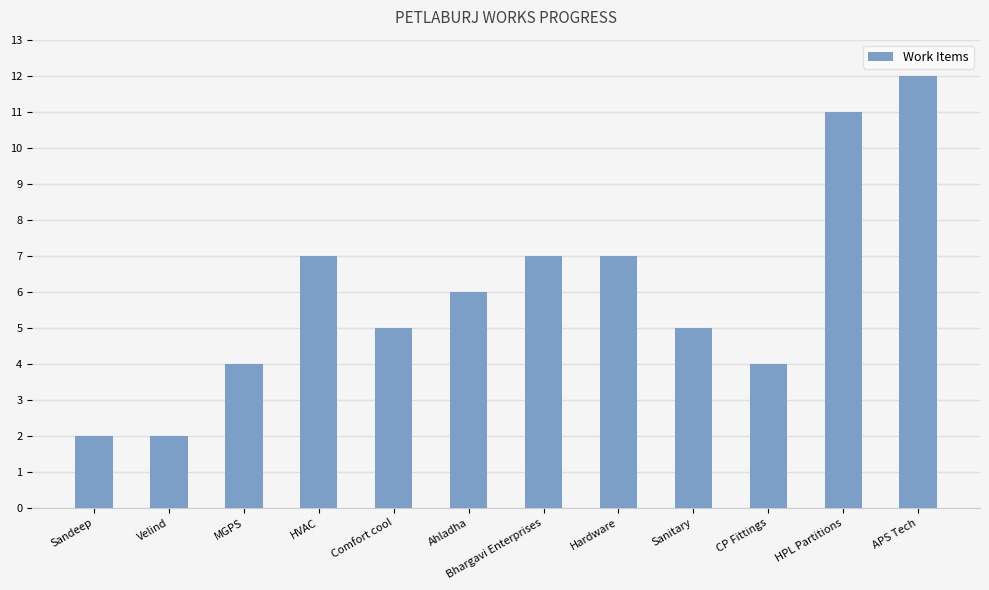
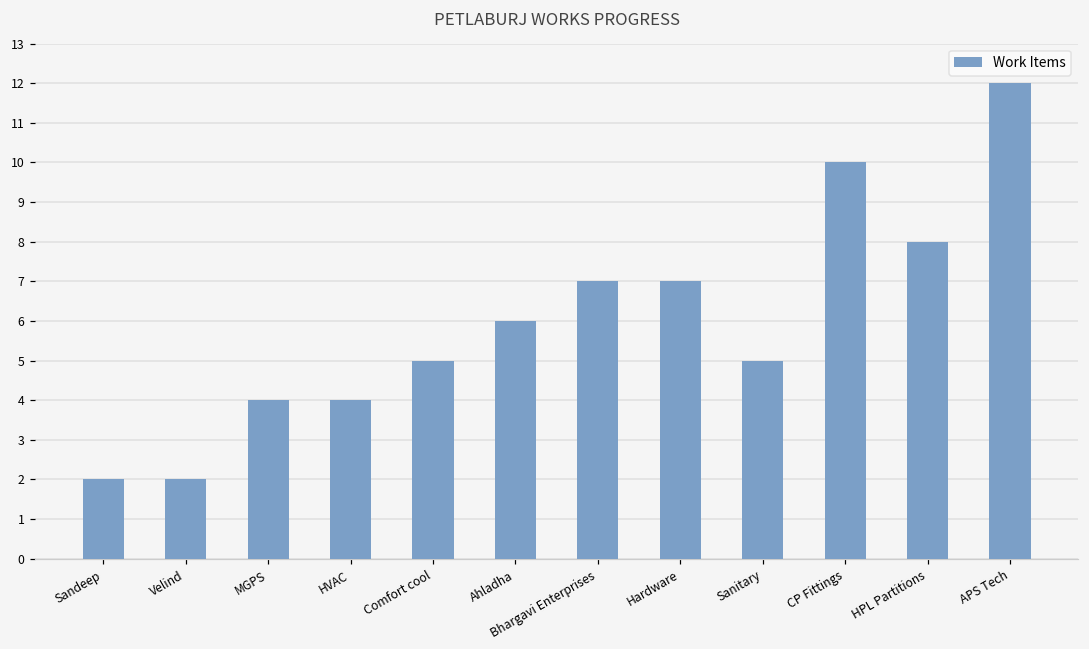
HVAC: 7 -> 4
CP Fittings: 4 -> 10
HPL Partitions: 11 -> 8
